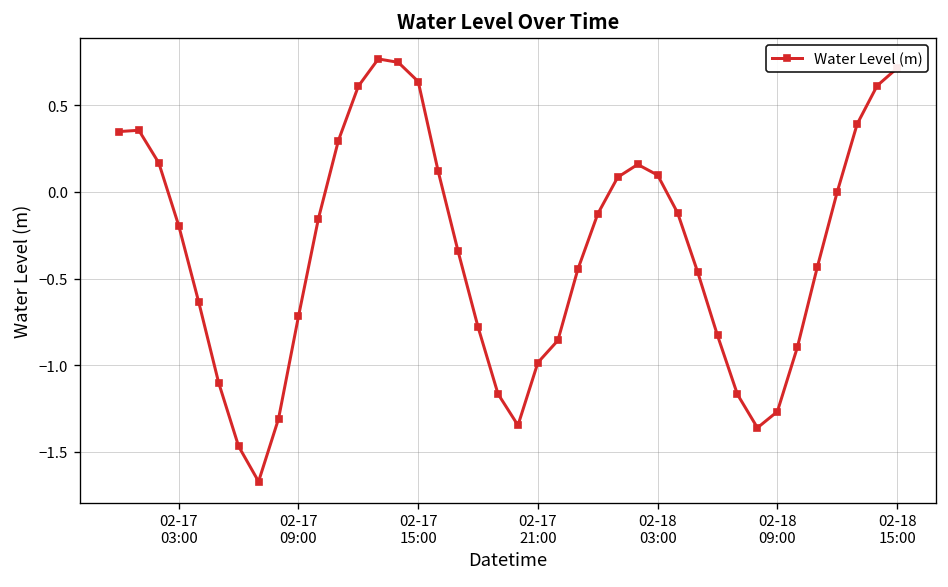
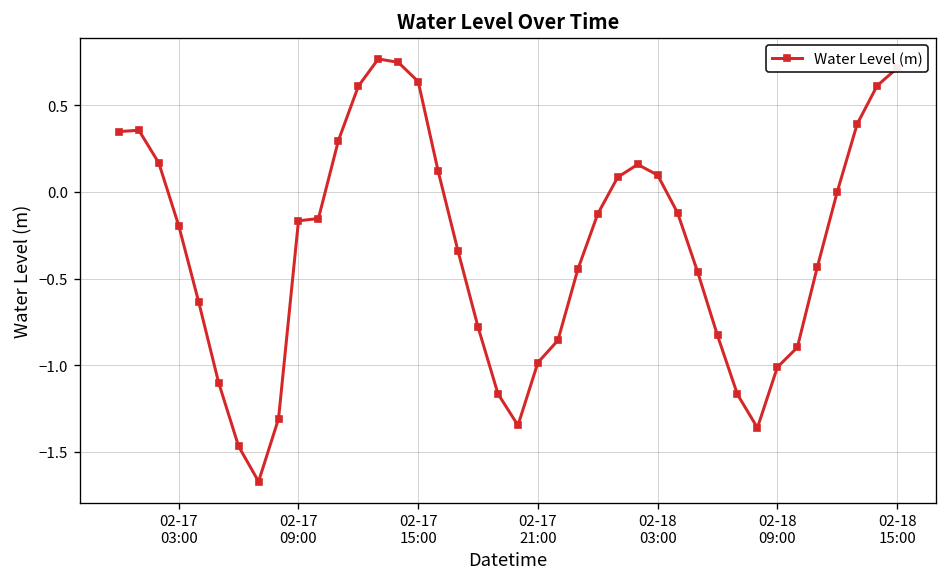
02-17 09:00: -0.72 -> -0.17
02-18 09:00: -1.27 -> -1.01
